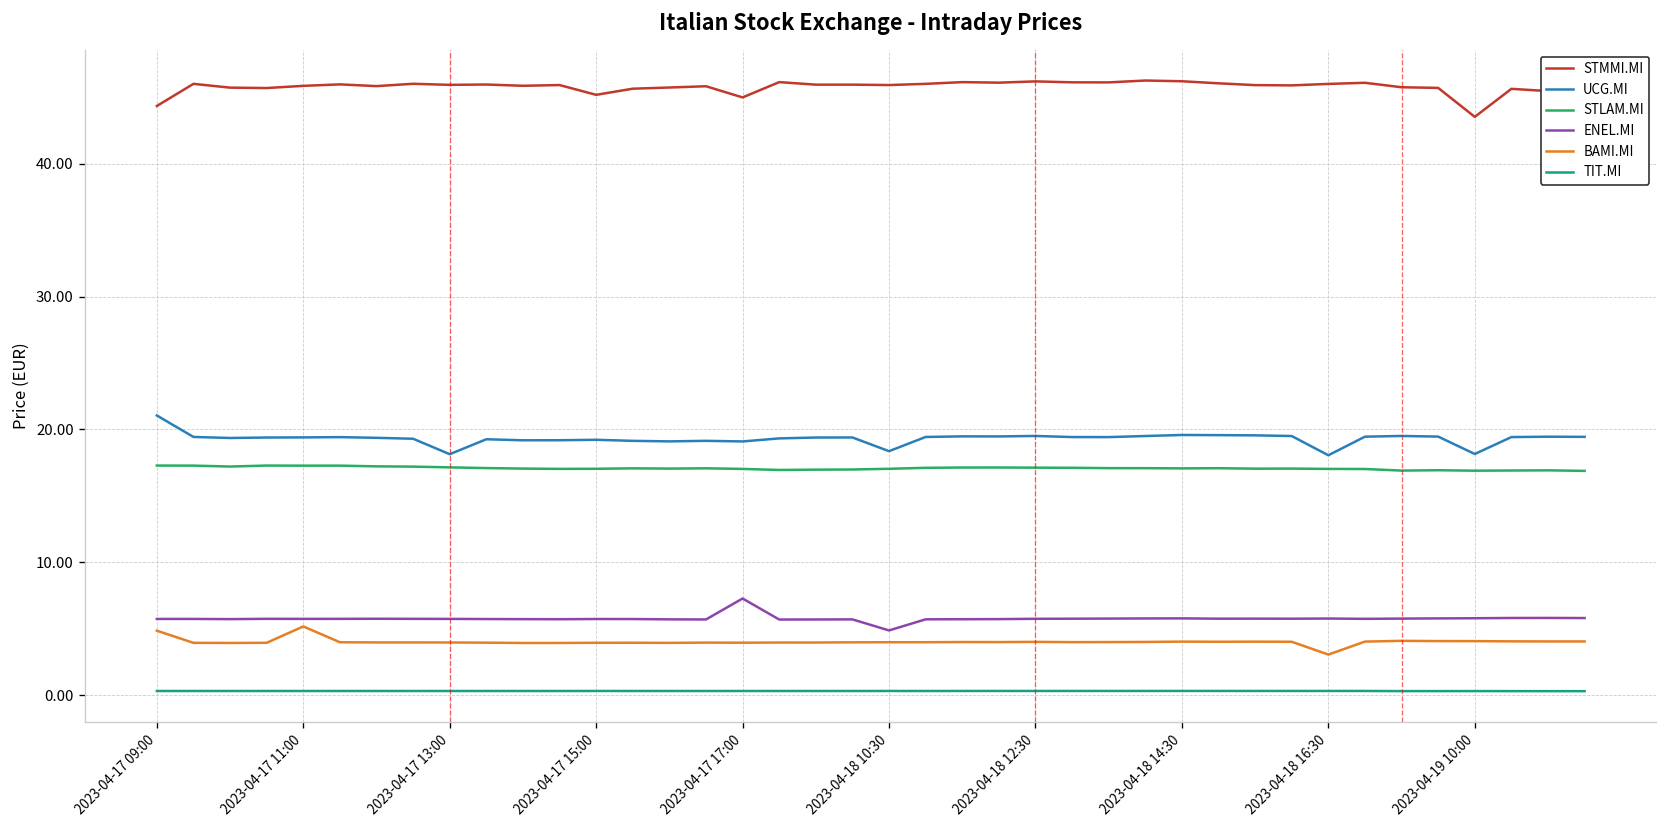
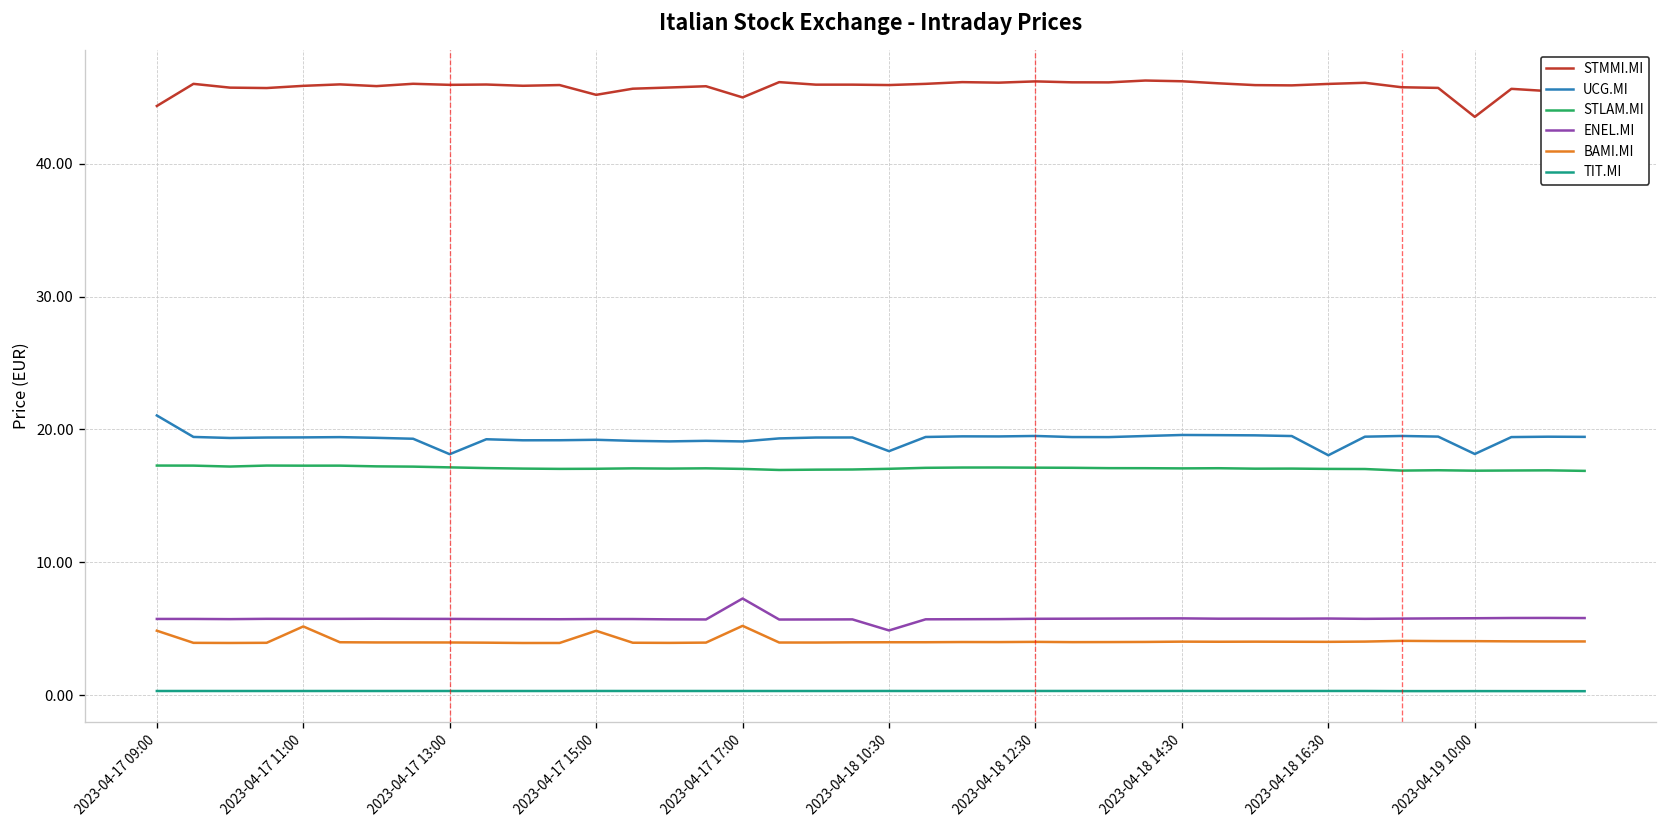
BAMI.MI, 2023-04-17 15:00: 3.9 -> 4.8
BAMI.MI, 2023-04-17 17:00: 3.9 -> 5.2
BAMI.MI, 2023-04-18 16:30: 3.0 -> 4.0
